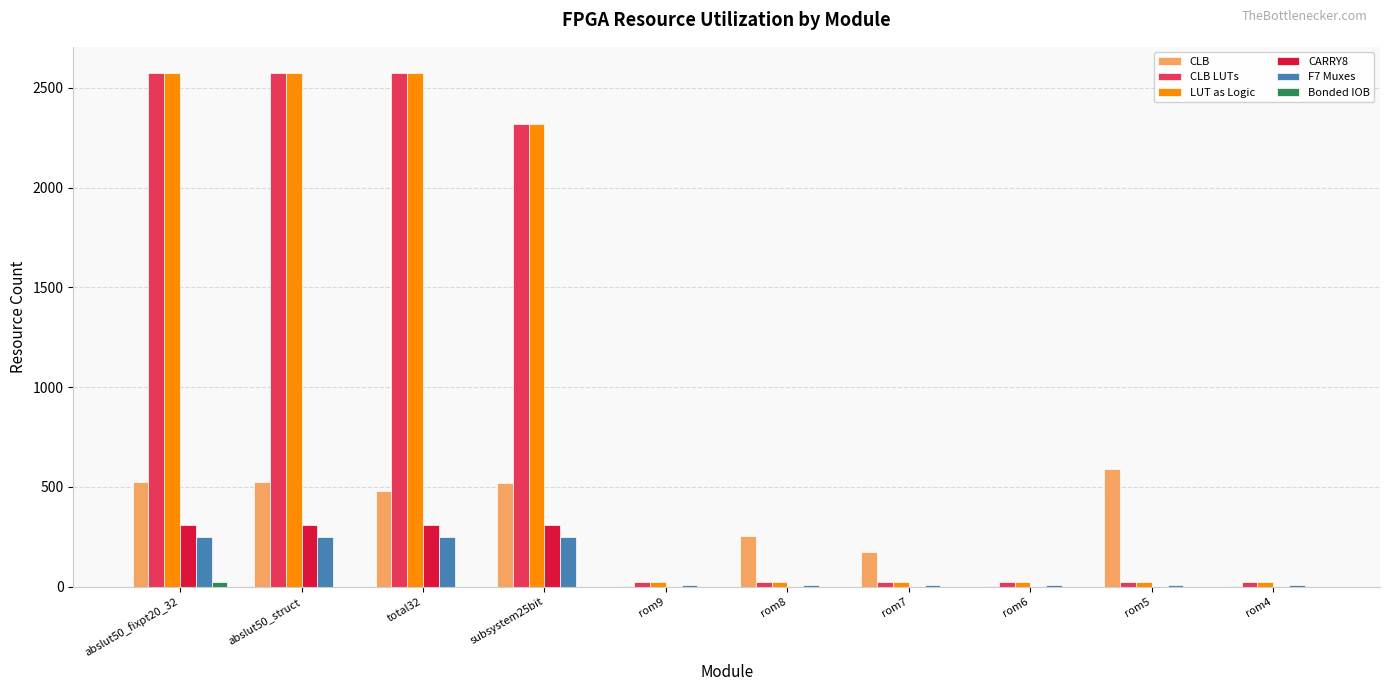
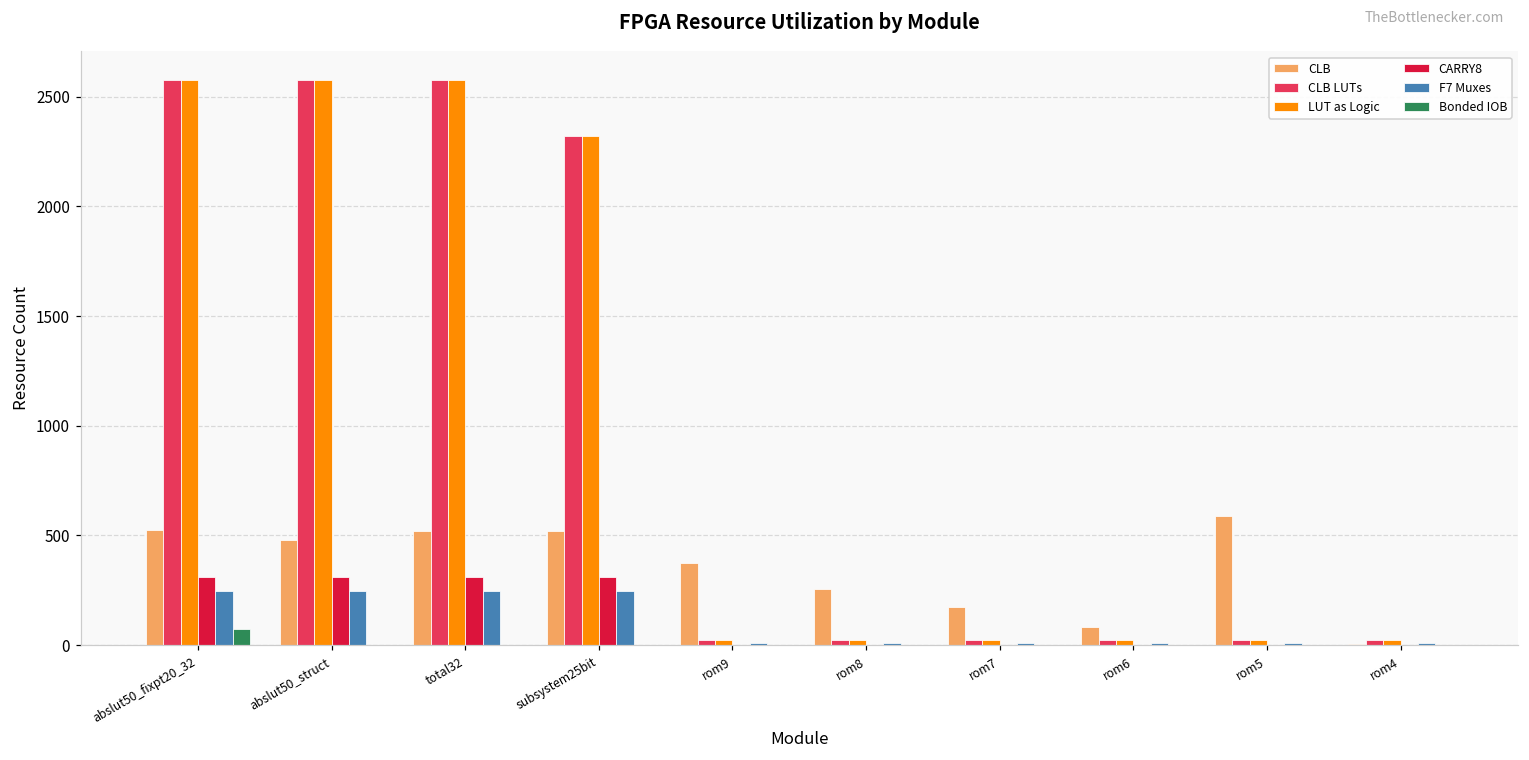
Bonded IOB, abslut50_fixpt20_32: 20 -> 80
CLB, abslut50_struct: 520 -> 480
CLB, total32: 480 -> 520
CLB, rom9: 10 -> 370
CLB, rom6: 10 -> 80
